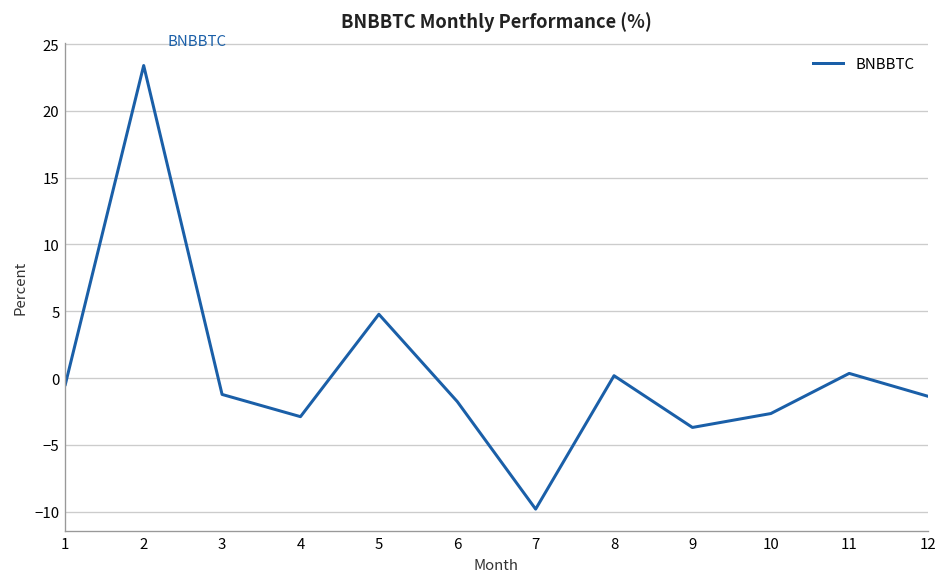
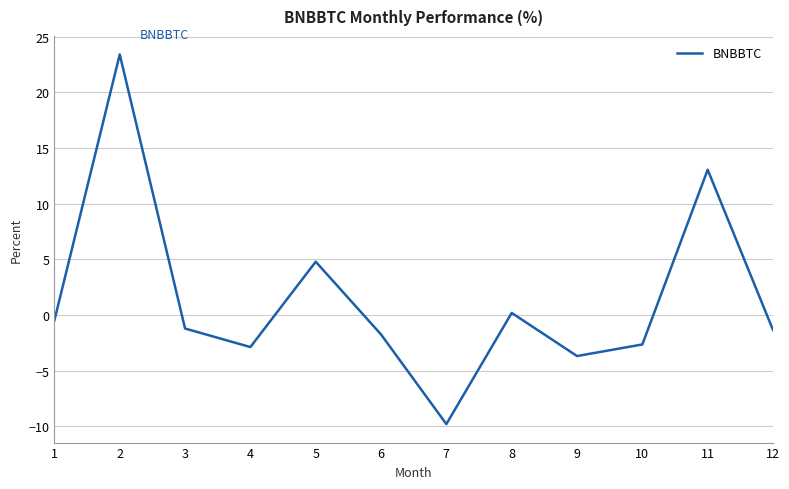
11: 0.3 -> 13.0
